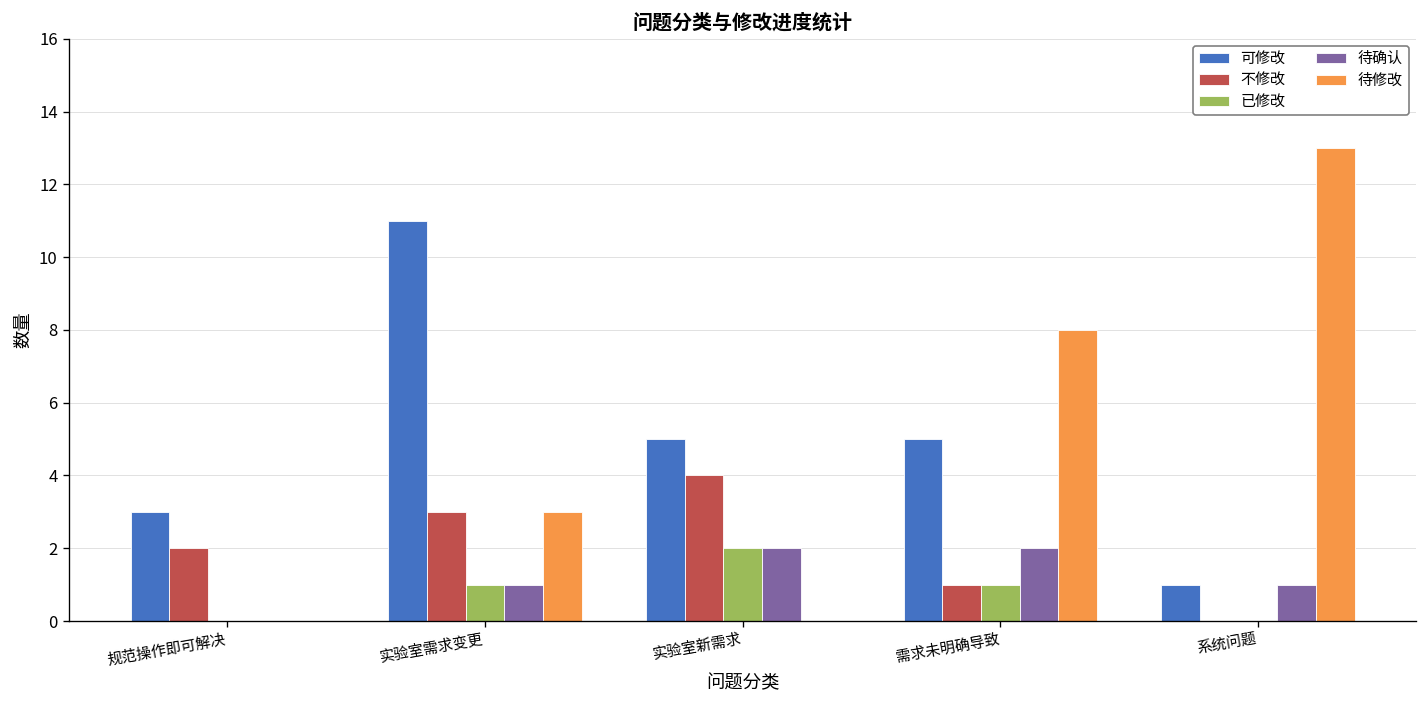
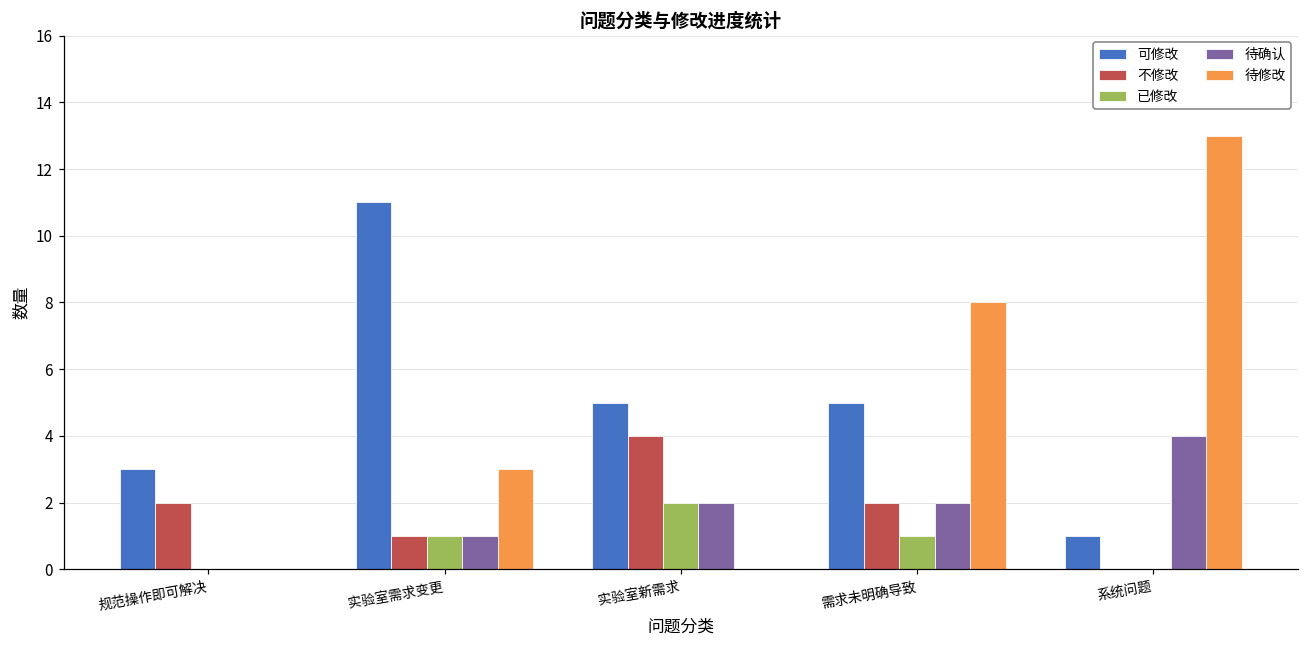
不修改, 实验室需求变更: 3 -> 1
不修改, 需求未明确导致: 1 -> 2
待确认, 系统问题: 1 -> 4
